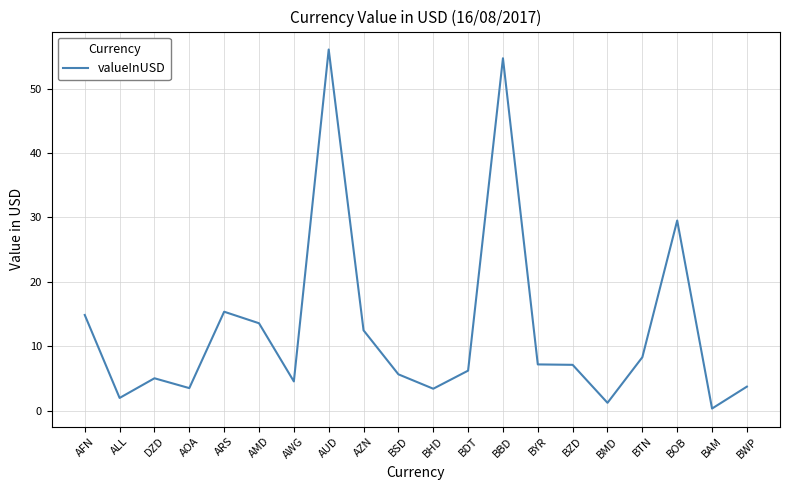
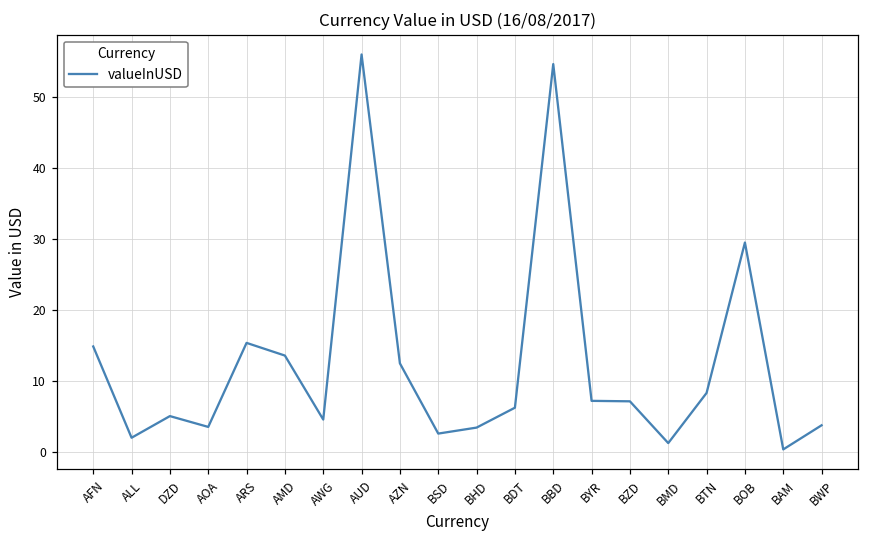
BSD: 6 -> 3
